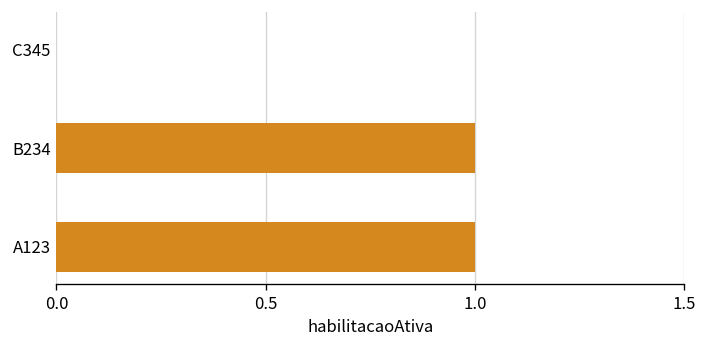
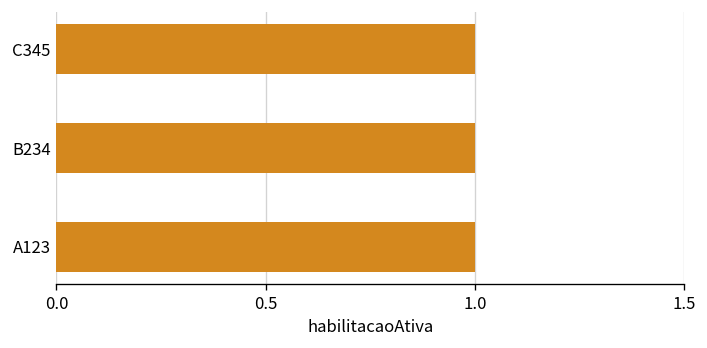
C345: 0 -> 1
